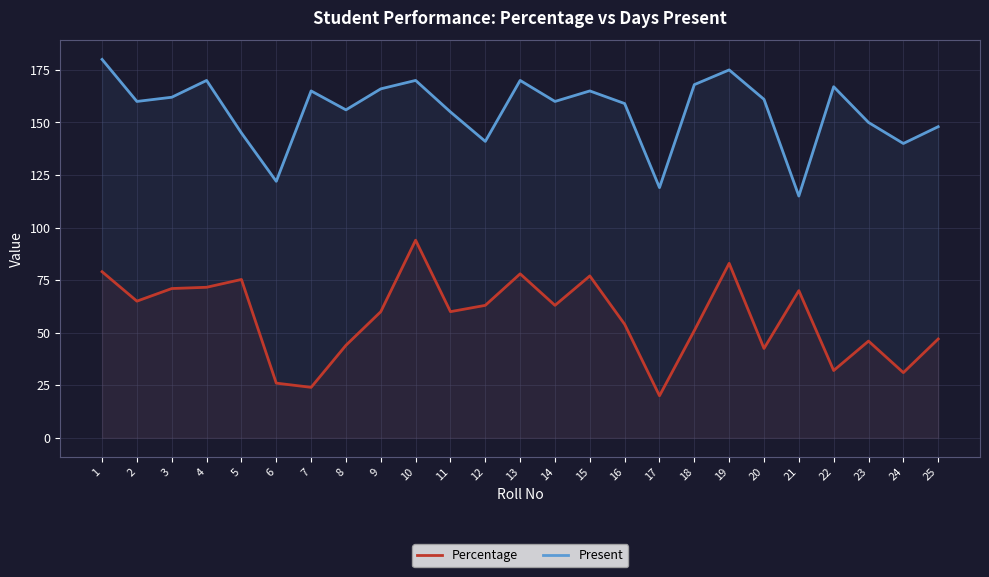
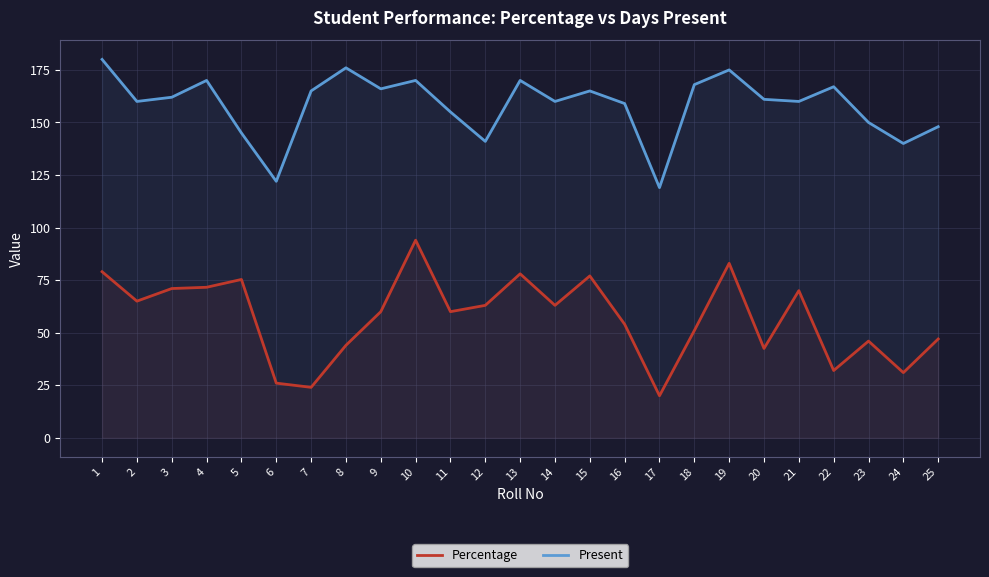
Present, 8: 156 -> 176
Present, 21: 115 -> 160
